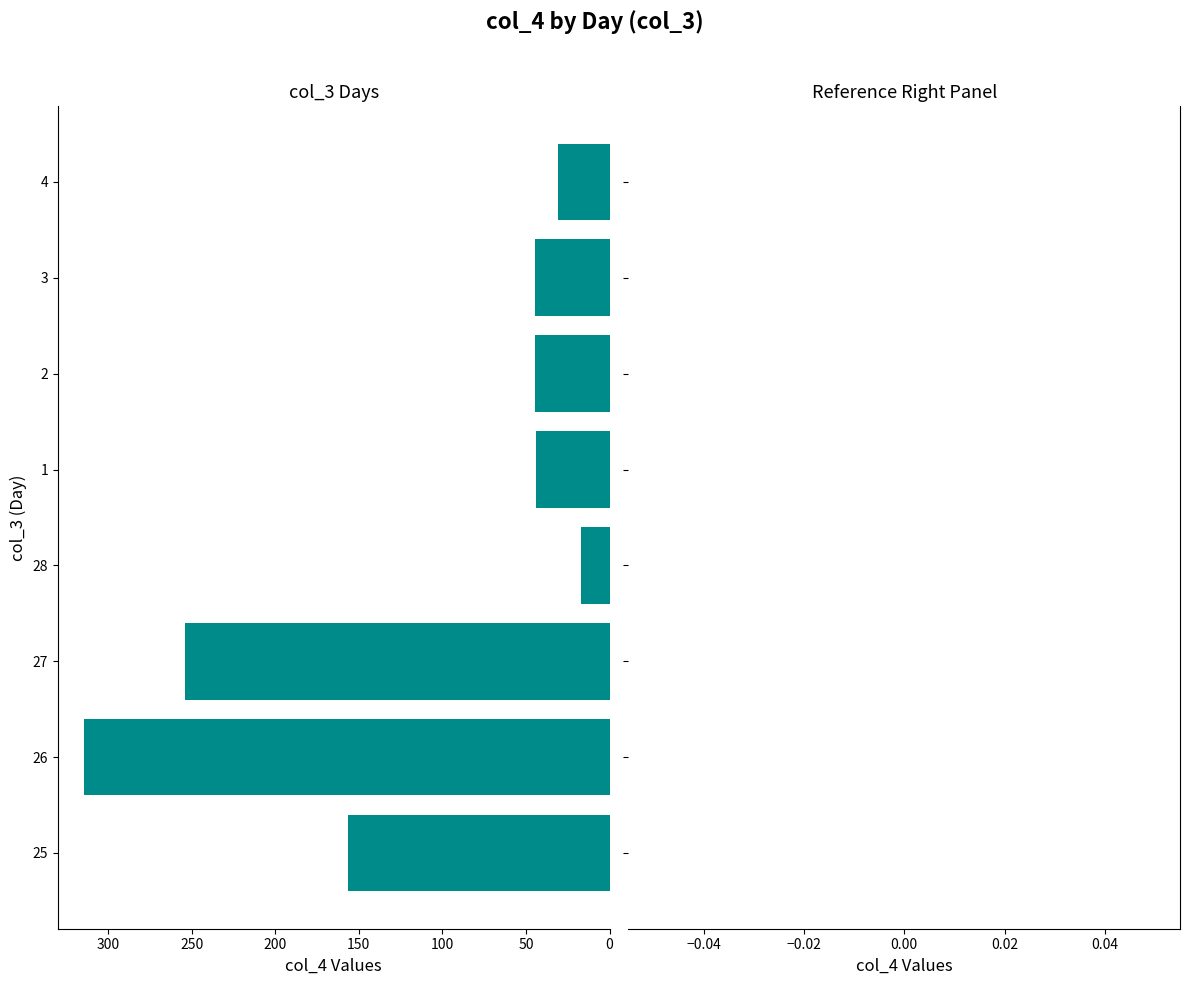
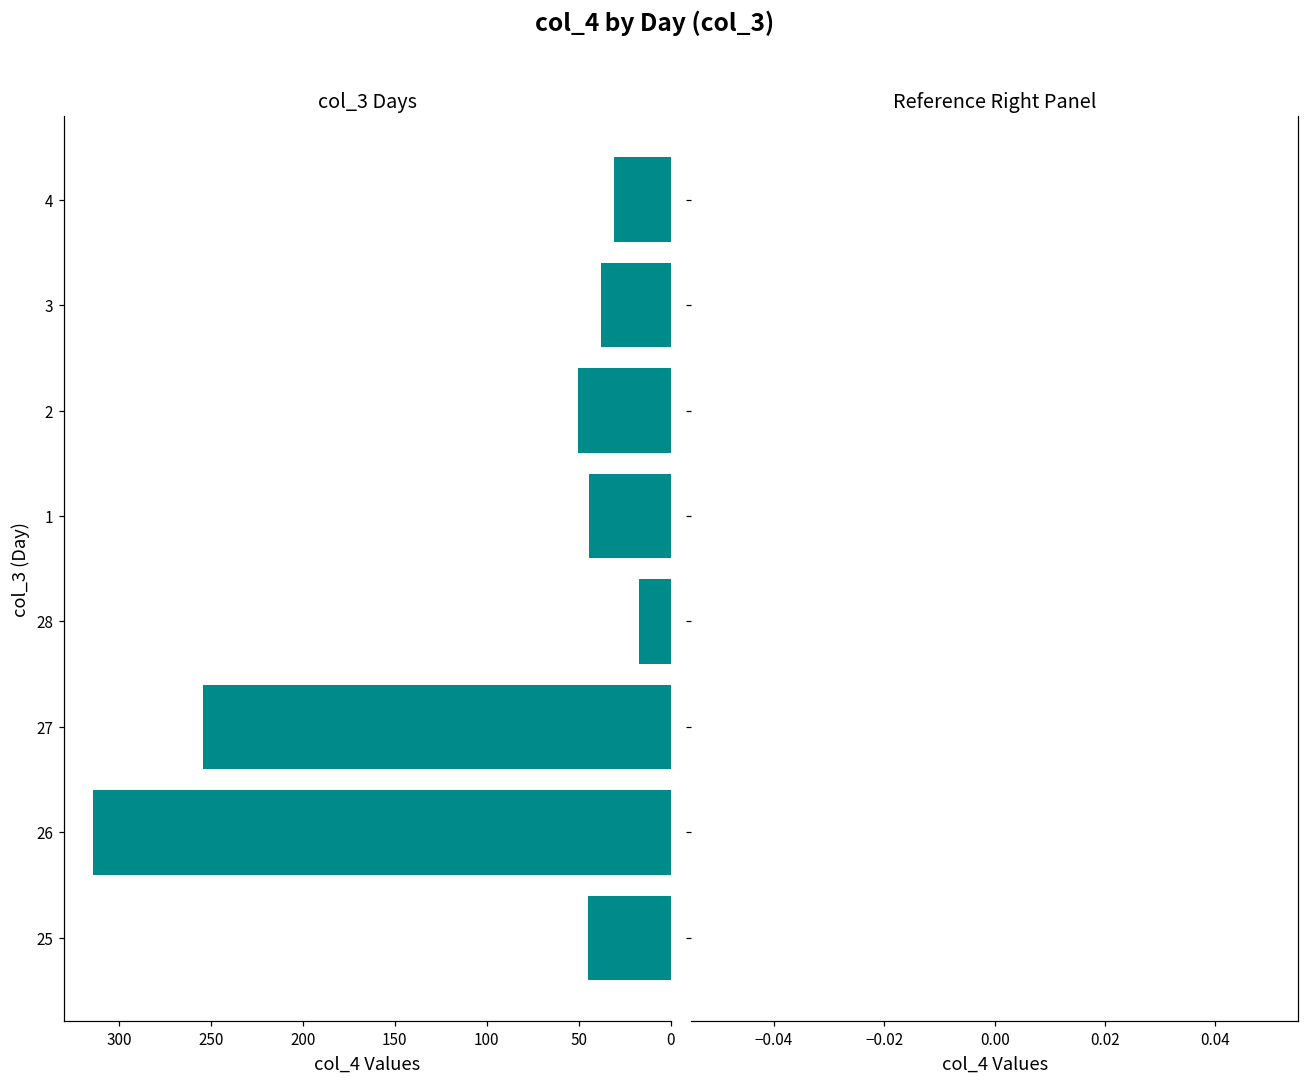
col_3 Days, 3: 45 -> 38
col_3 Days, 2: 45 -> 50
col_3 Days, 25: 157 -> 45
